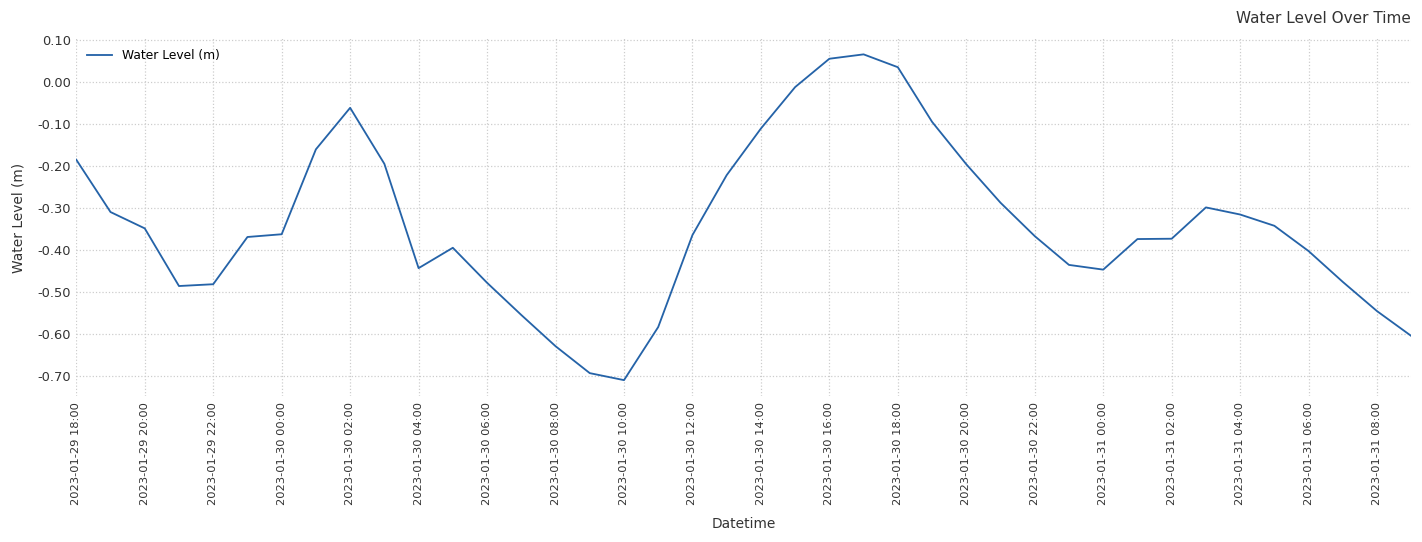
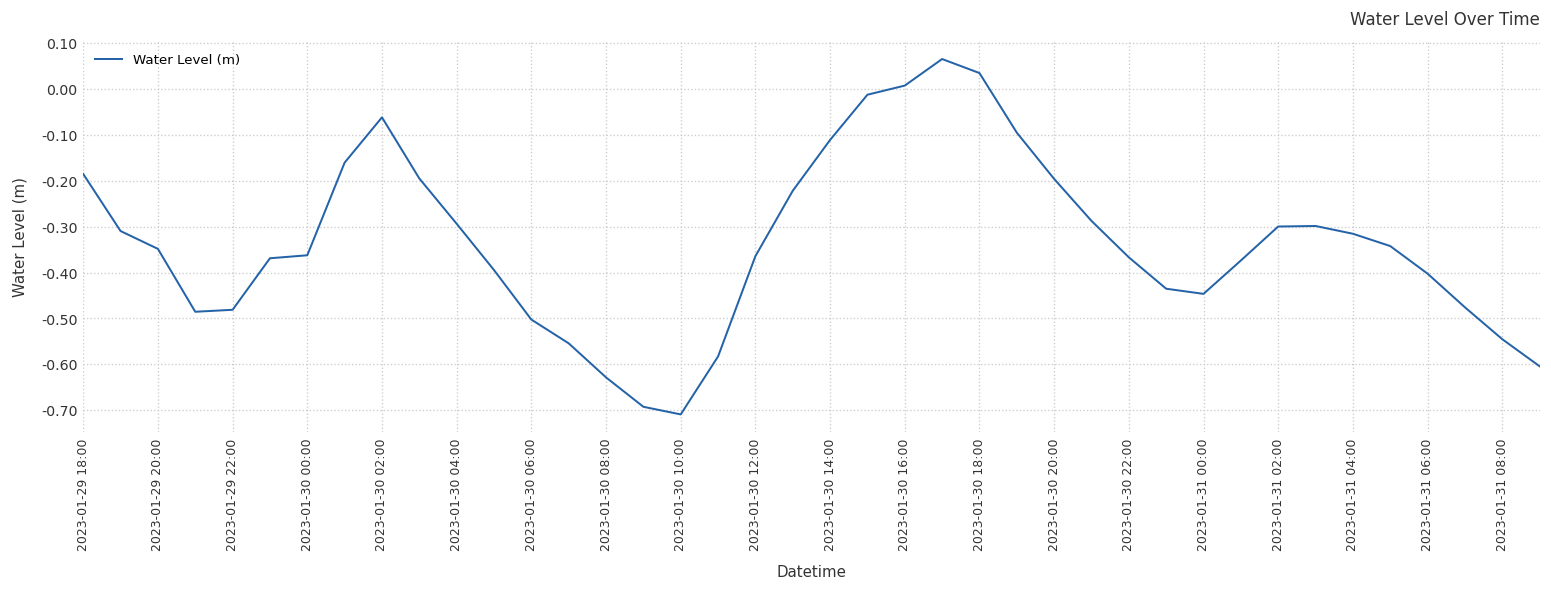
2023-01-30 04:00: -0.44 -> -0.29
2023-01-30 06:00: -0.48 -> -0.50
2023-01-30 16:00: 0.06 -> 0.01
2023-01-31 02:00: -0.37 -> -0.30
